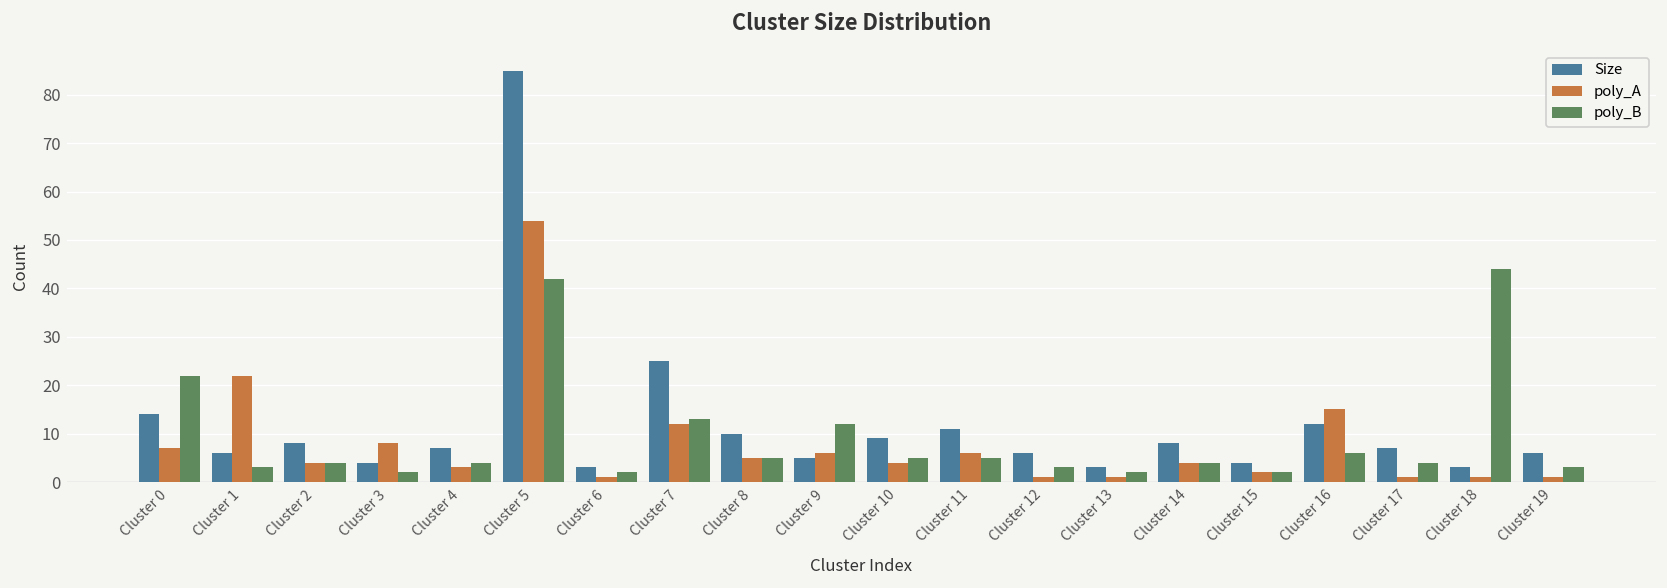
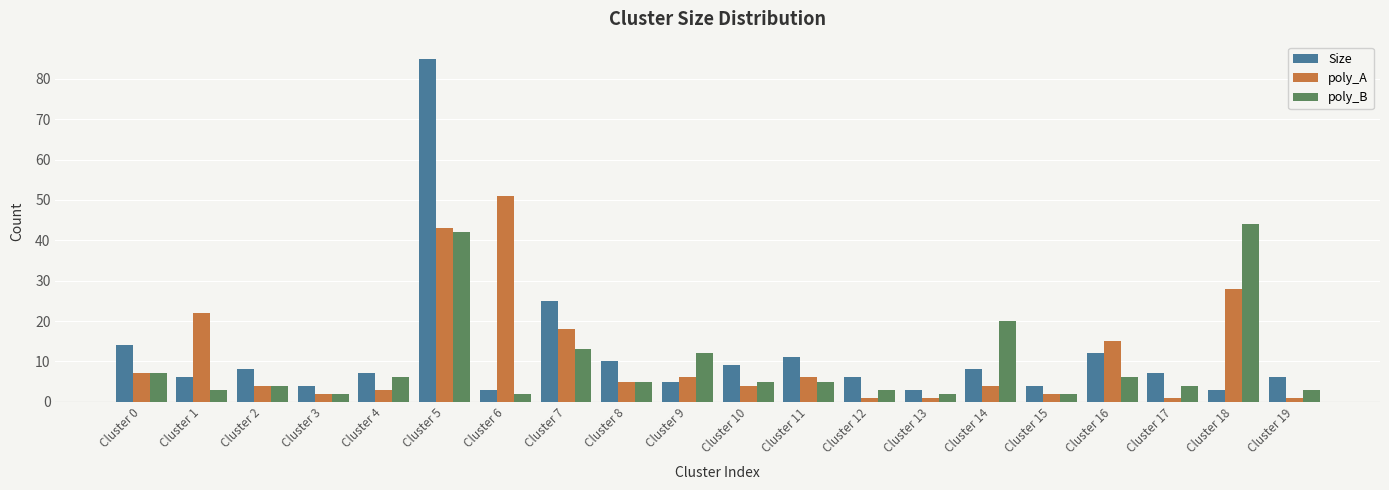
poly_B, Cluster 0: 22 -> 7
poly_A, Cluster 3: 8 -> 2
poly_B, Cluster 4: 4 -> 6
poly_A, Cluster 5: 54 -> 43
poly_A, Cluster 6: 1 -> 51
poly_A, Cluster 7: 12 -> 18
poly_B, Cluster 14: 4 -> 20
poly_A, Cluster 18: 1 -> 28
